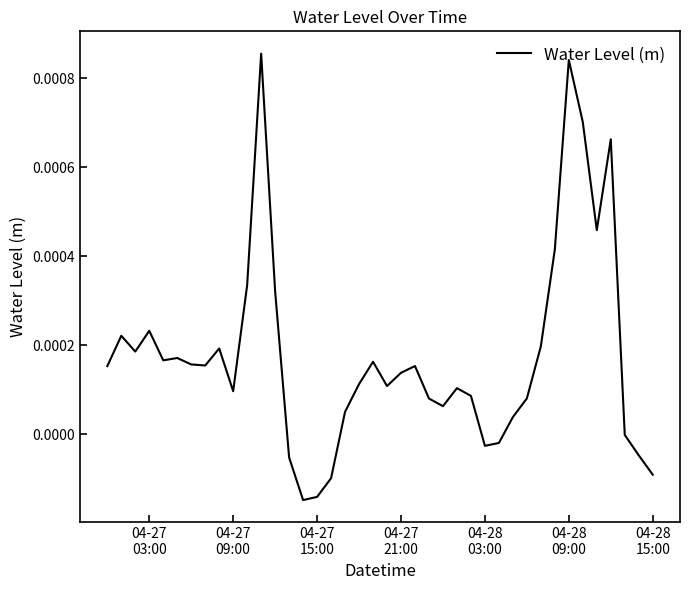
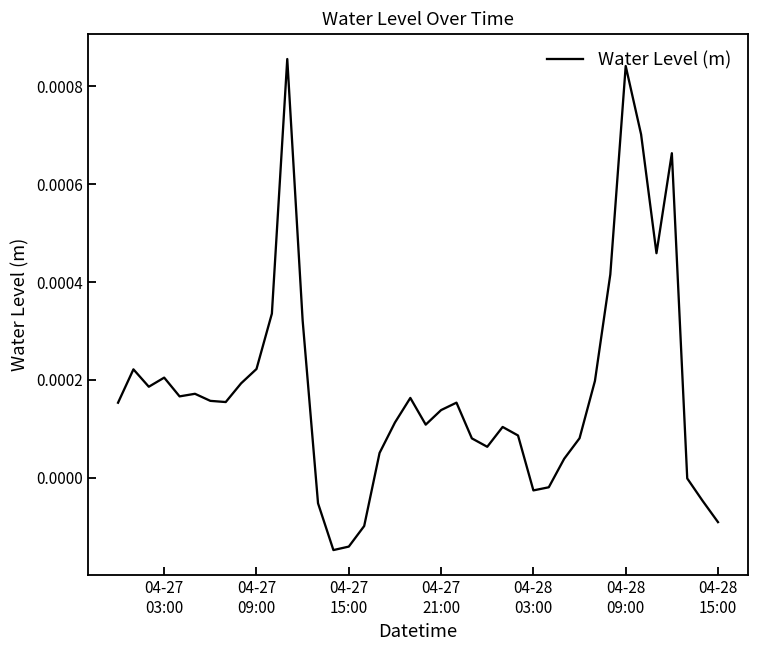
04-27 03:00: 0.00023 -> 0.00020
04-27 09:00: 0.00010 -> 0.00022
